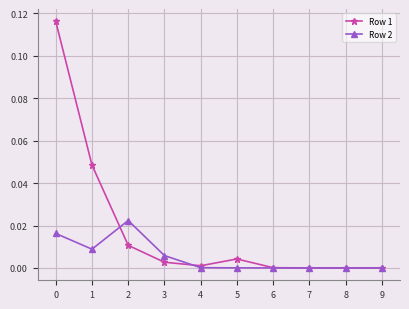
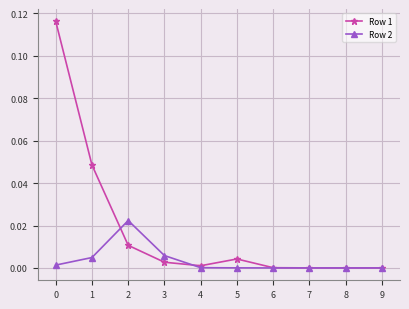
Row 2, 0: 0.016 -> 0.001
Row 2, 1: 0.009 -> 0.005
